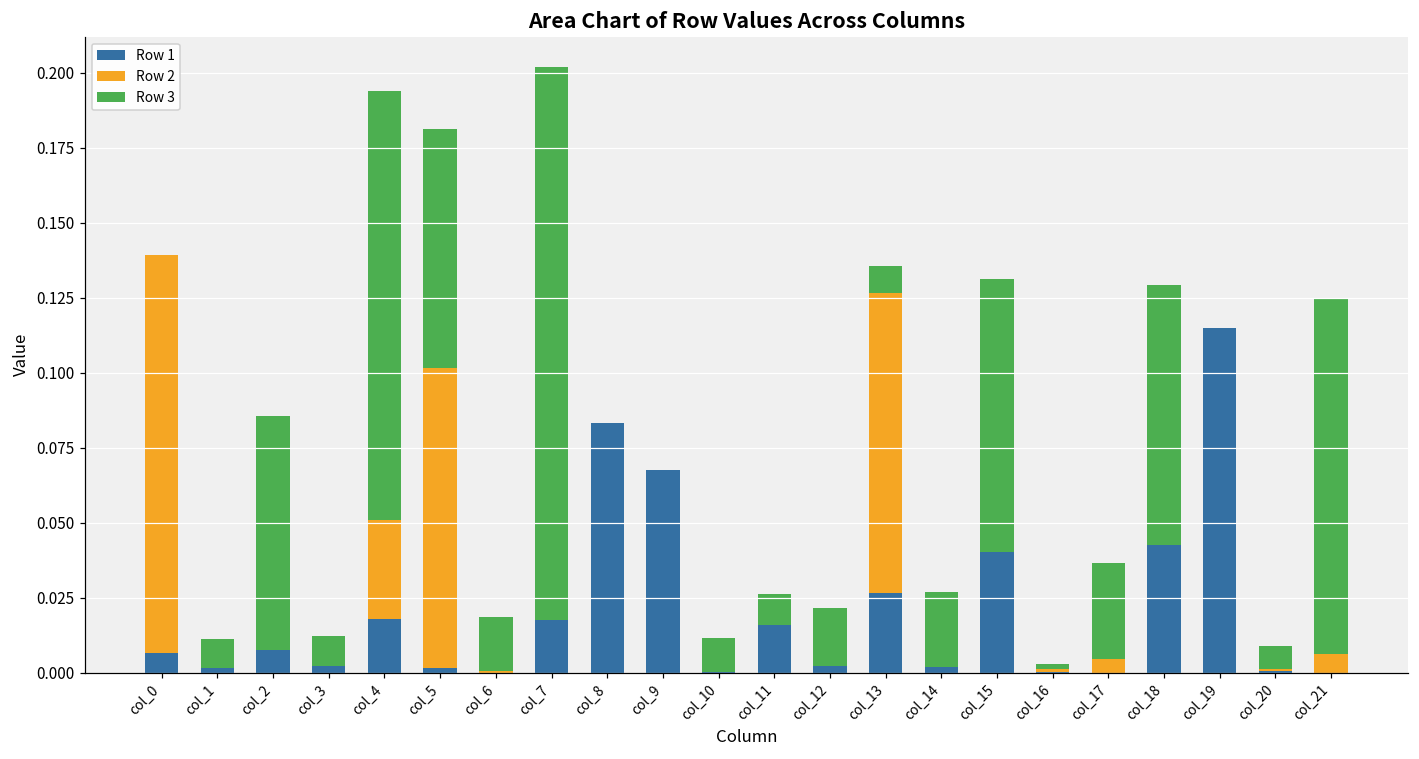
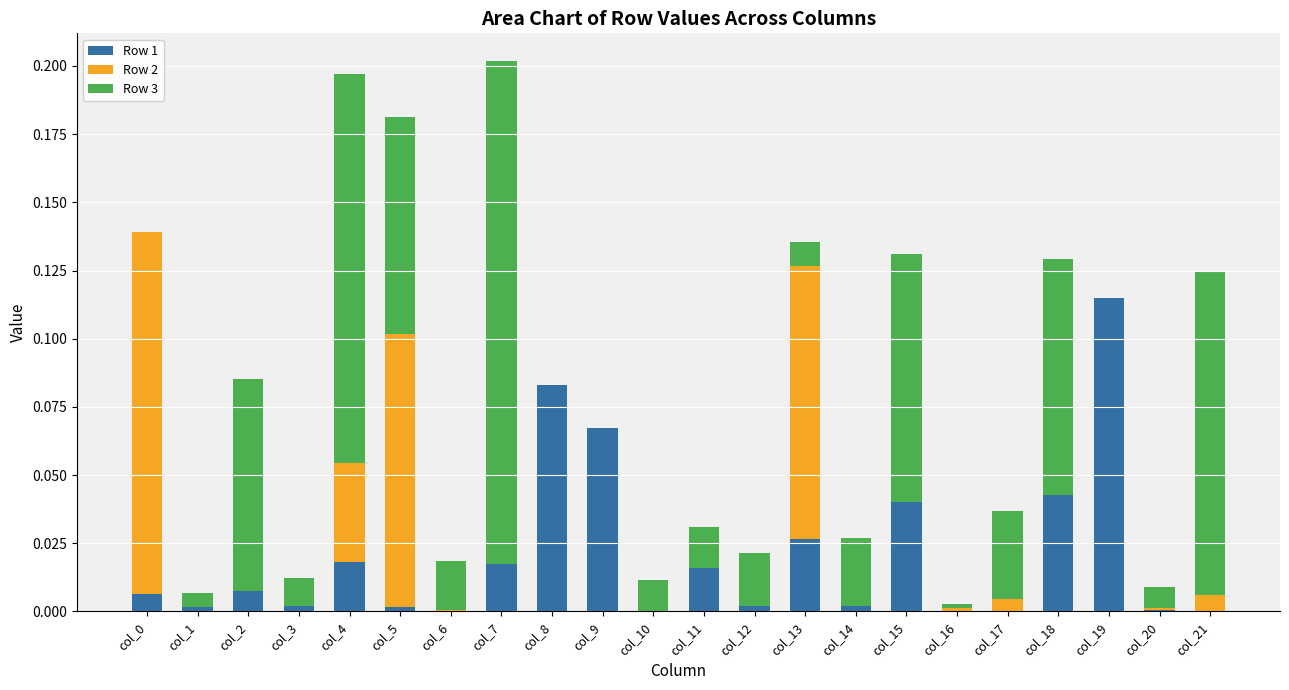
Row 3, col_1: 0.010 -> 0.005
Row 2, col_4: 0.033 -> 0.036
Row 3, col_11: 0.010 -> 0.015
